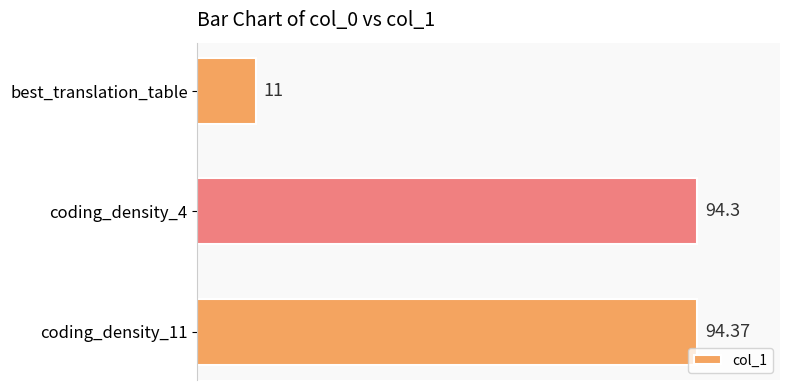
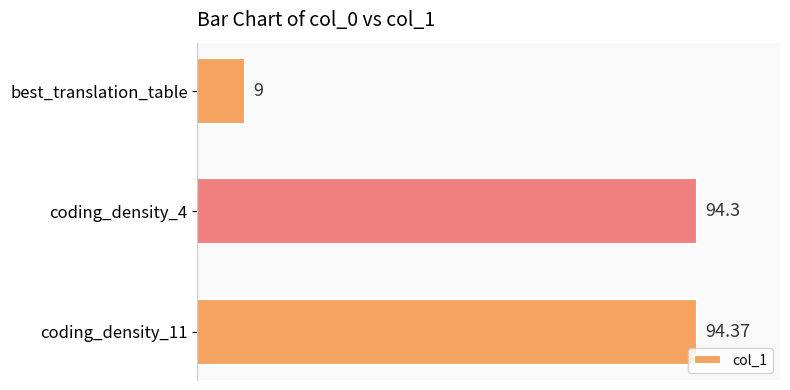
best_translation_table: 11 -> 9
